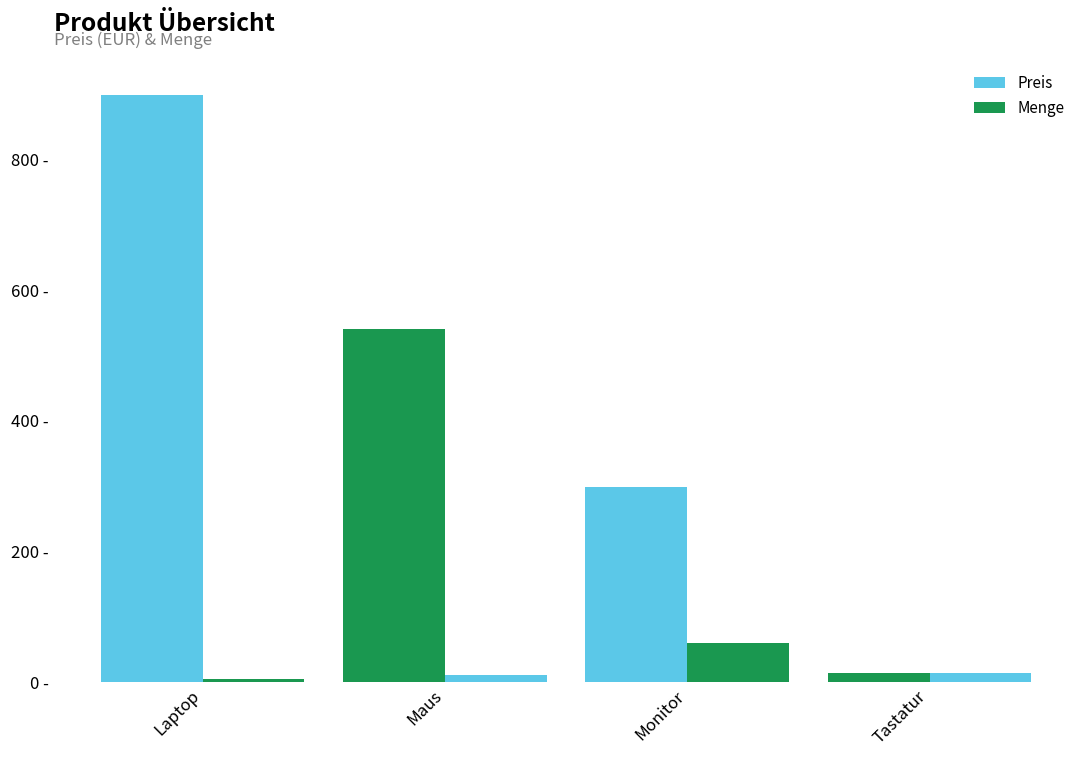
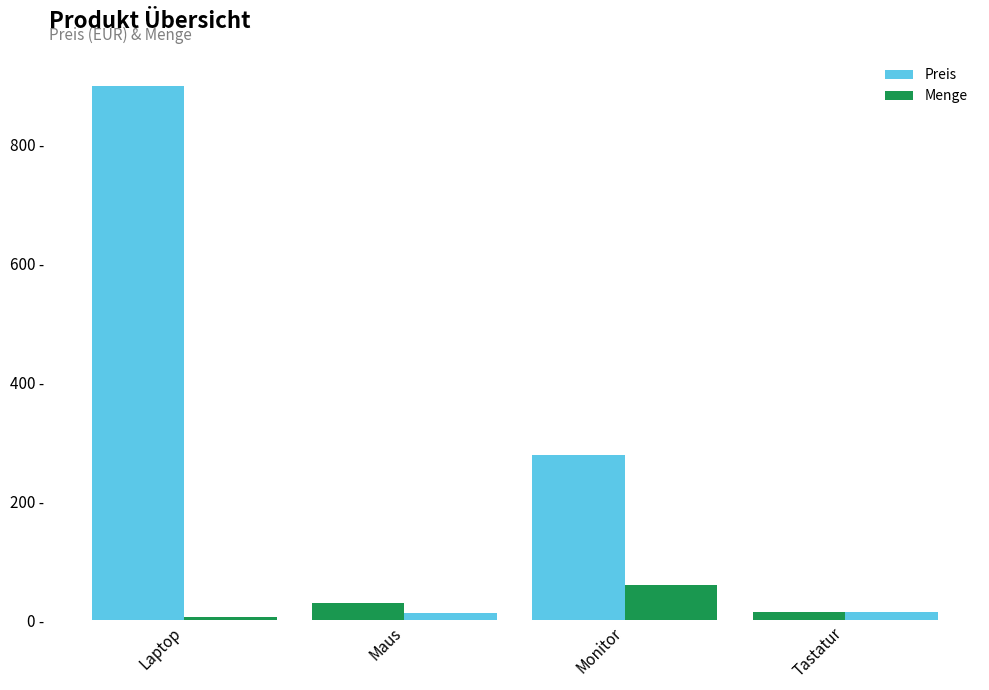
Preis, Maus: 540 - -> 30 -
Preis, Monitor: 300 - -> 280 -
